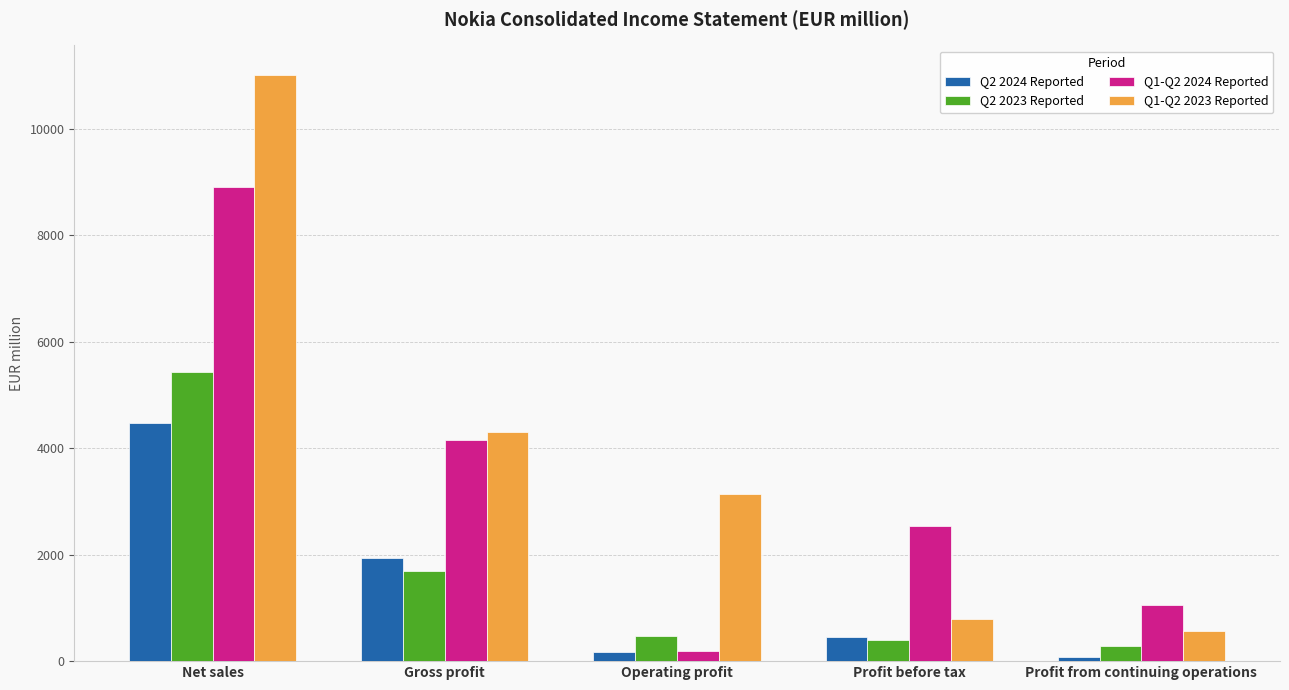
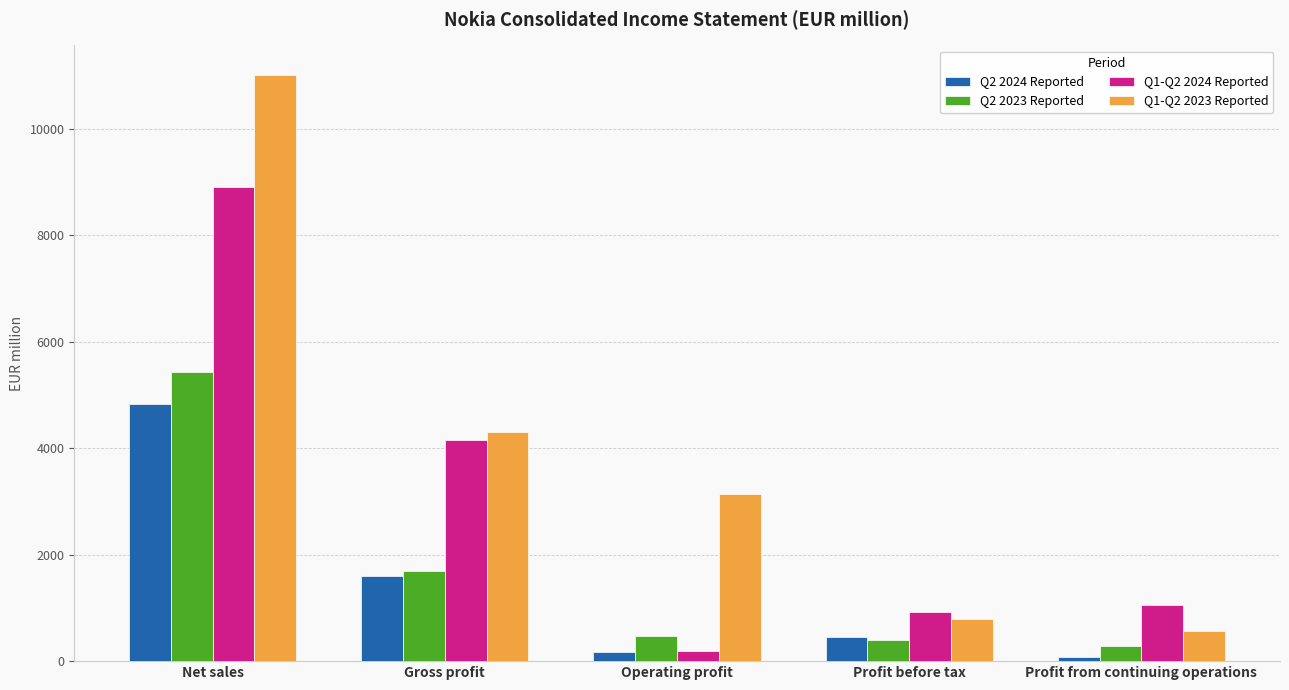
Q2 2024 Reported, Net sales: 4500 -> 4800
Q2 2024 Reported, Gross profit: 1900 -> 1600
Q1-Q2 2024 Reported, Profit before tax: 2500 -> 900
